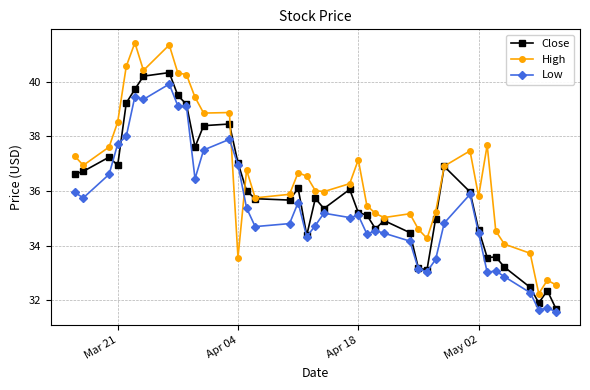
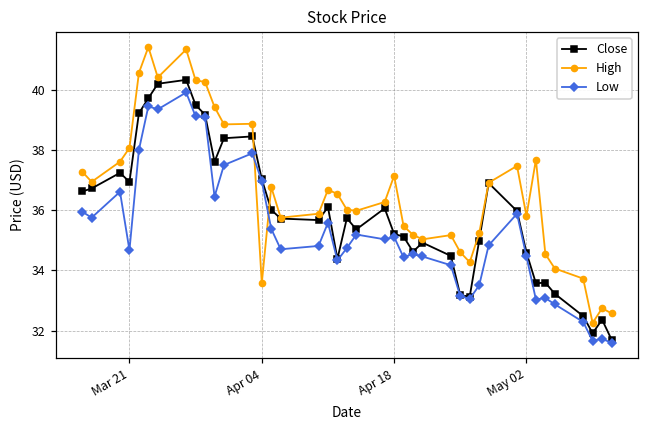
High, Mar 21: 38.5 -> 38.1
Low, Mar 21: 37.7 -> 34.7
